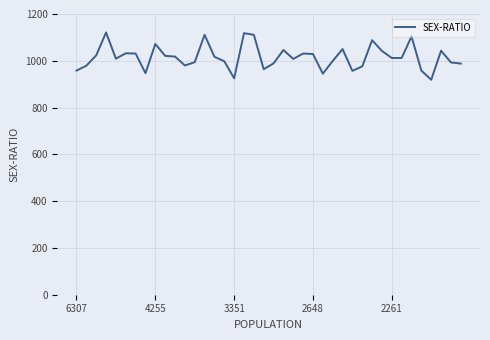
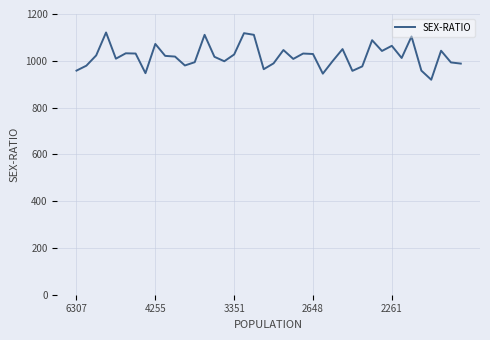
3351: 930 -> 1030
2261: 1010 -> 1060
